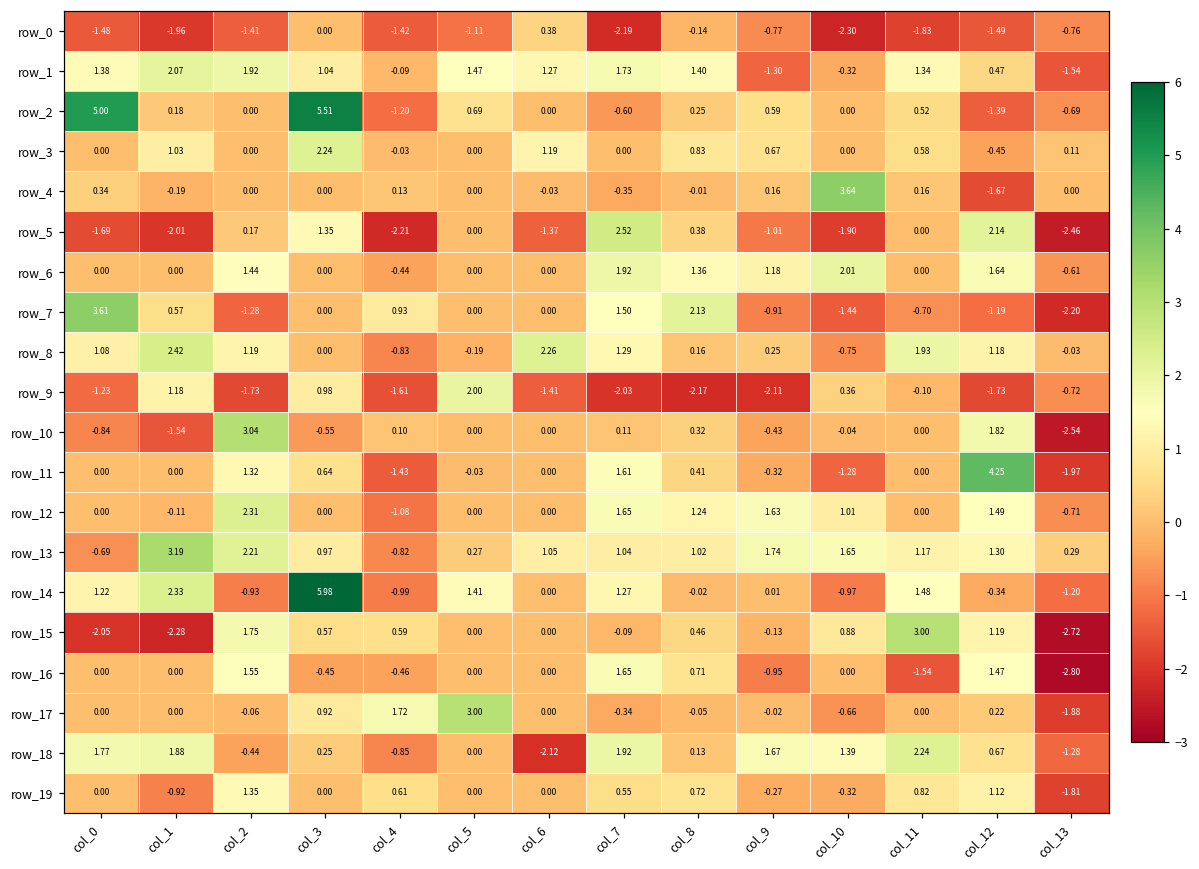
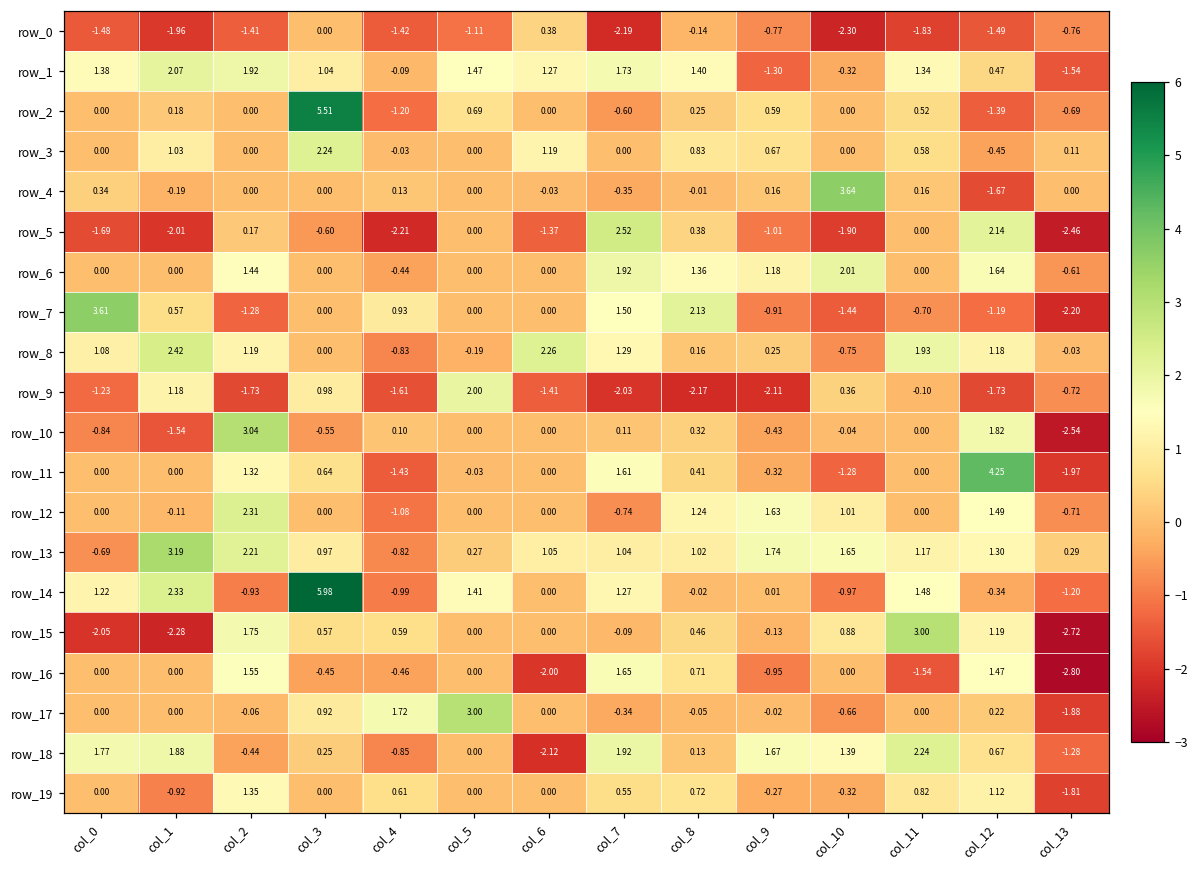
row_2, col_0: 5.00 -> 0.00
row_5, col_3: 1.35 -> -0.60
row_12, col_7: 1.65 -> -0.74
row_16, col_6: 0.00 -> -2.00
